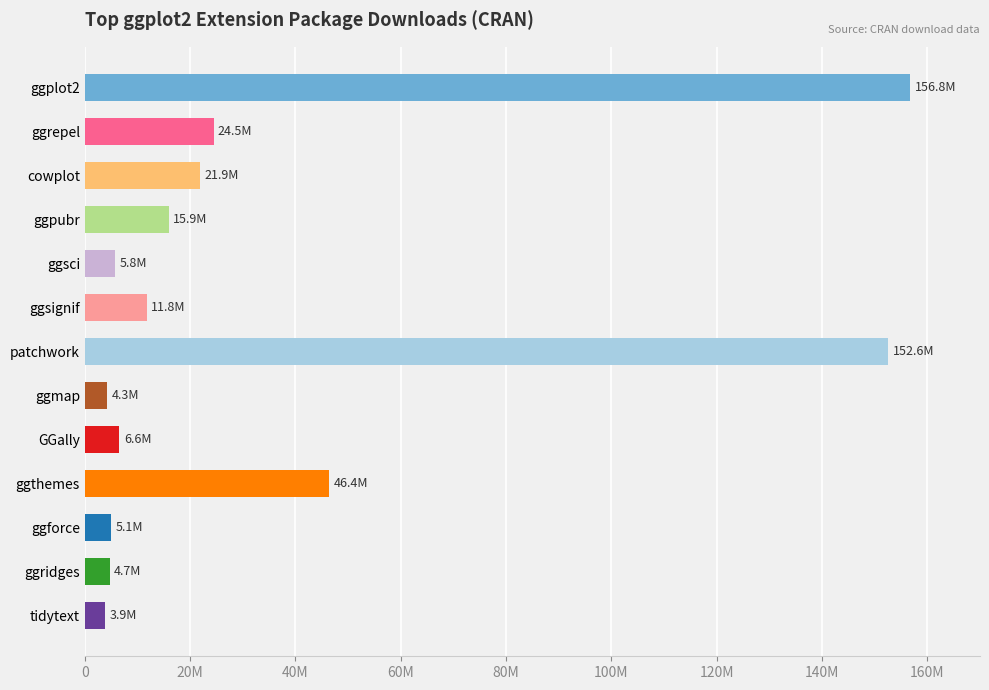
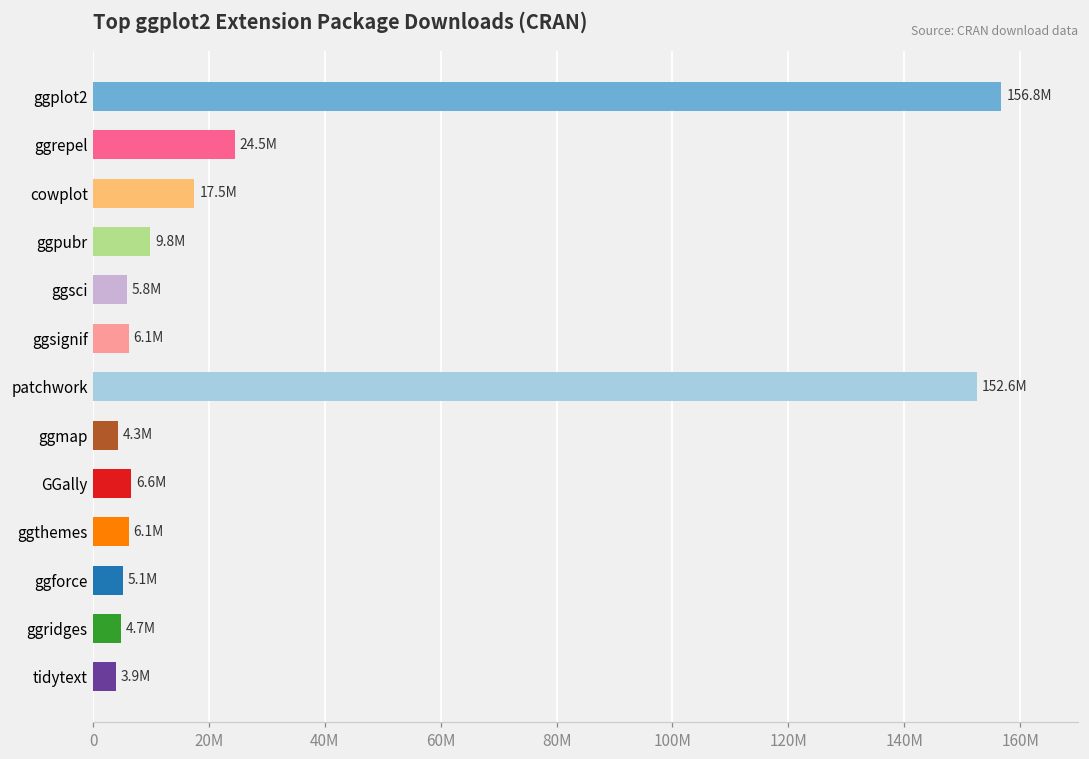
cowplot: 21.9M -> 17.5M
ggpubr: 15.9M -> 9.8M
ggsignif: 11.8M -> 6.1M
ggthemes: 46.4M -> 6.1M
